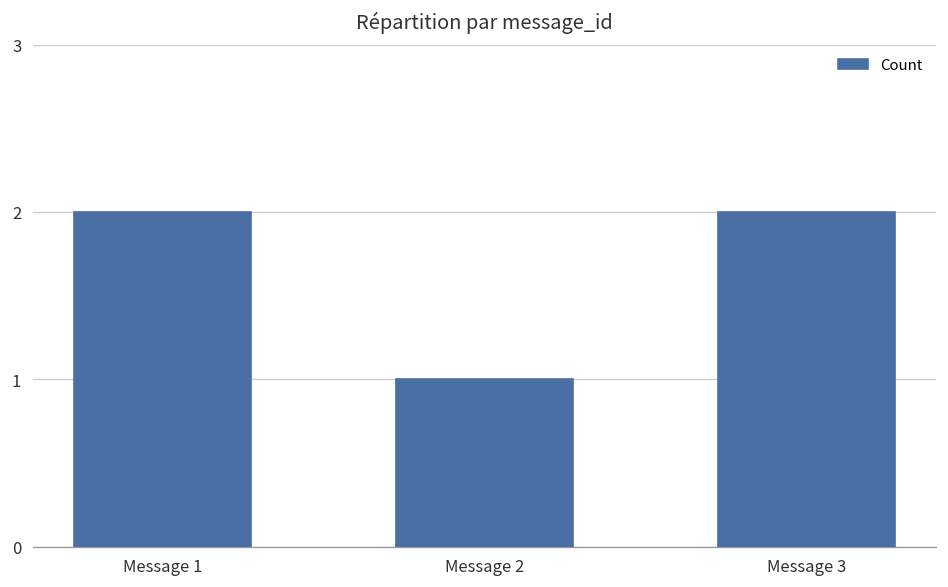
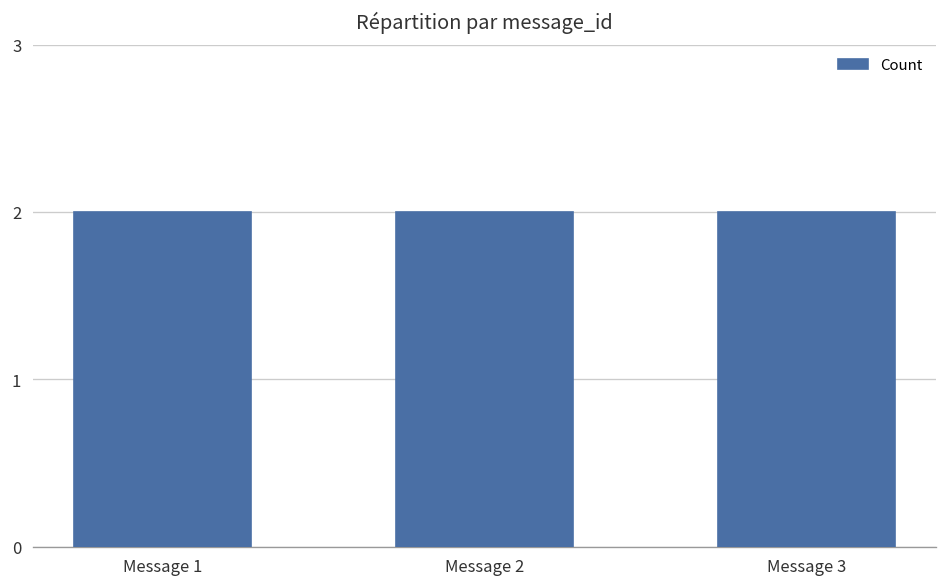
Message 2: 1 -> 2
